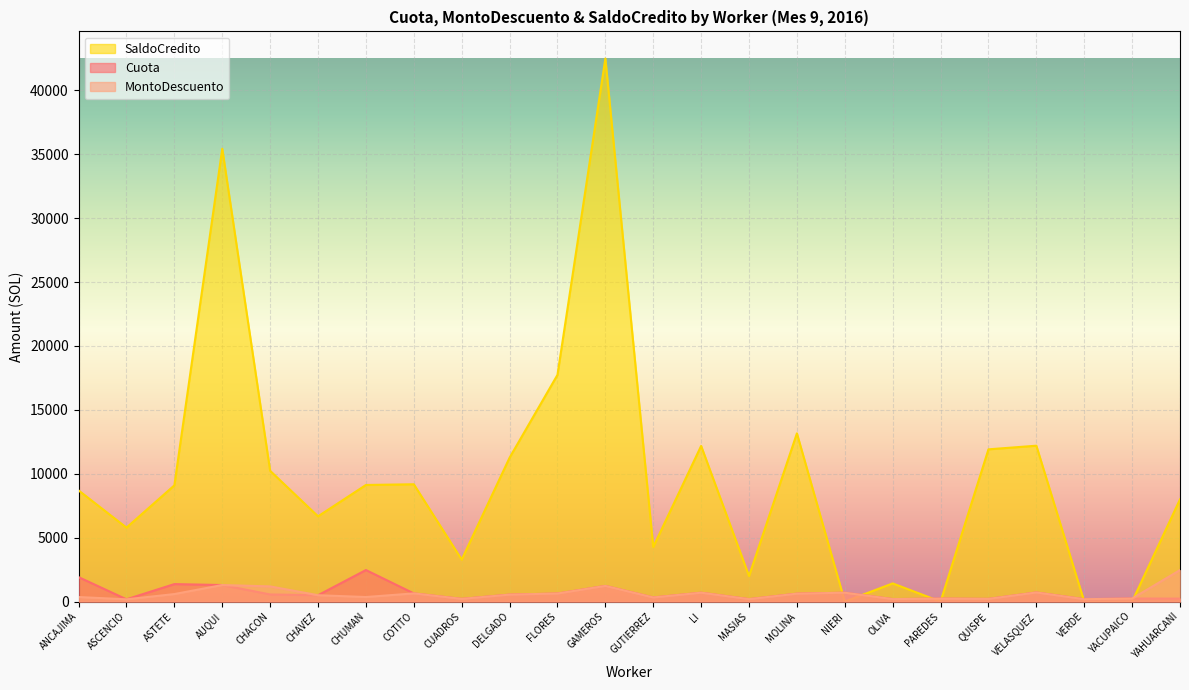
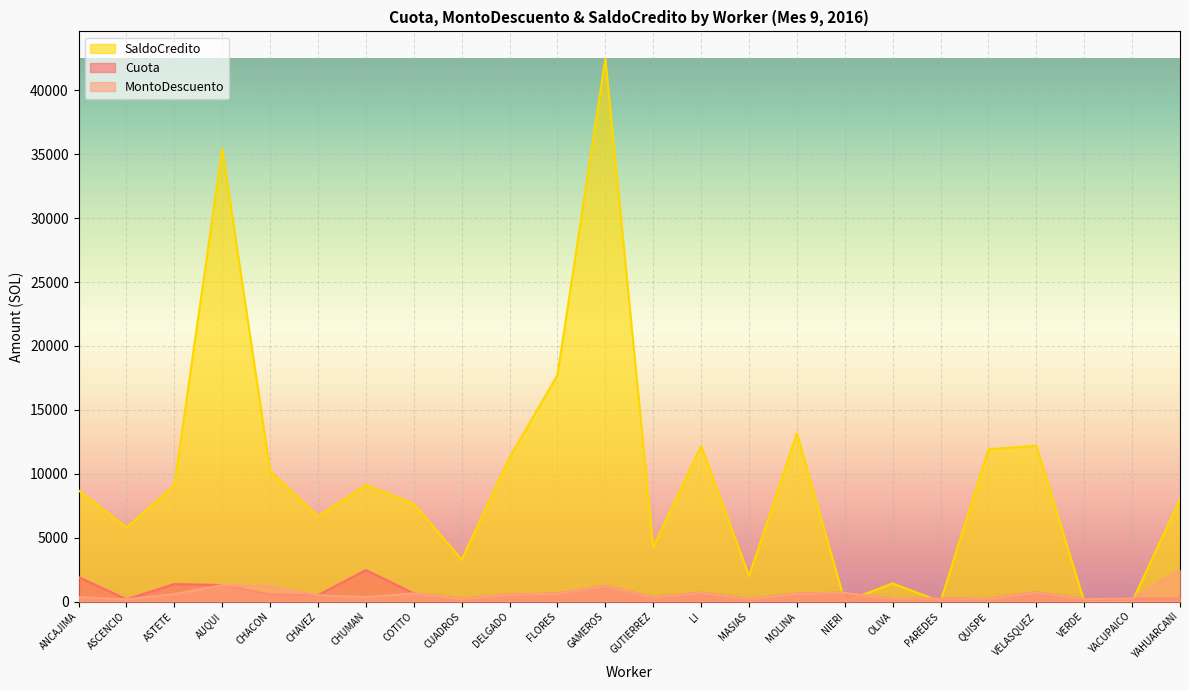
SaldoCredito, COTITO: 9200 -> 7700
